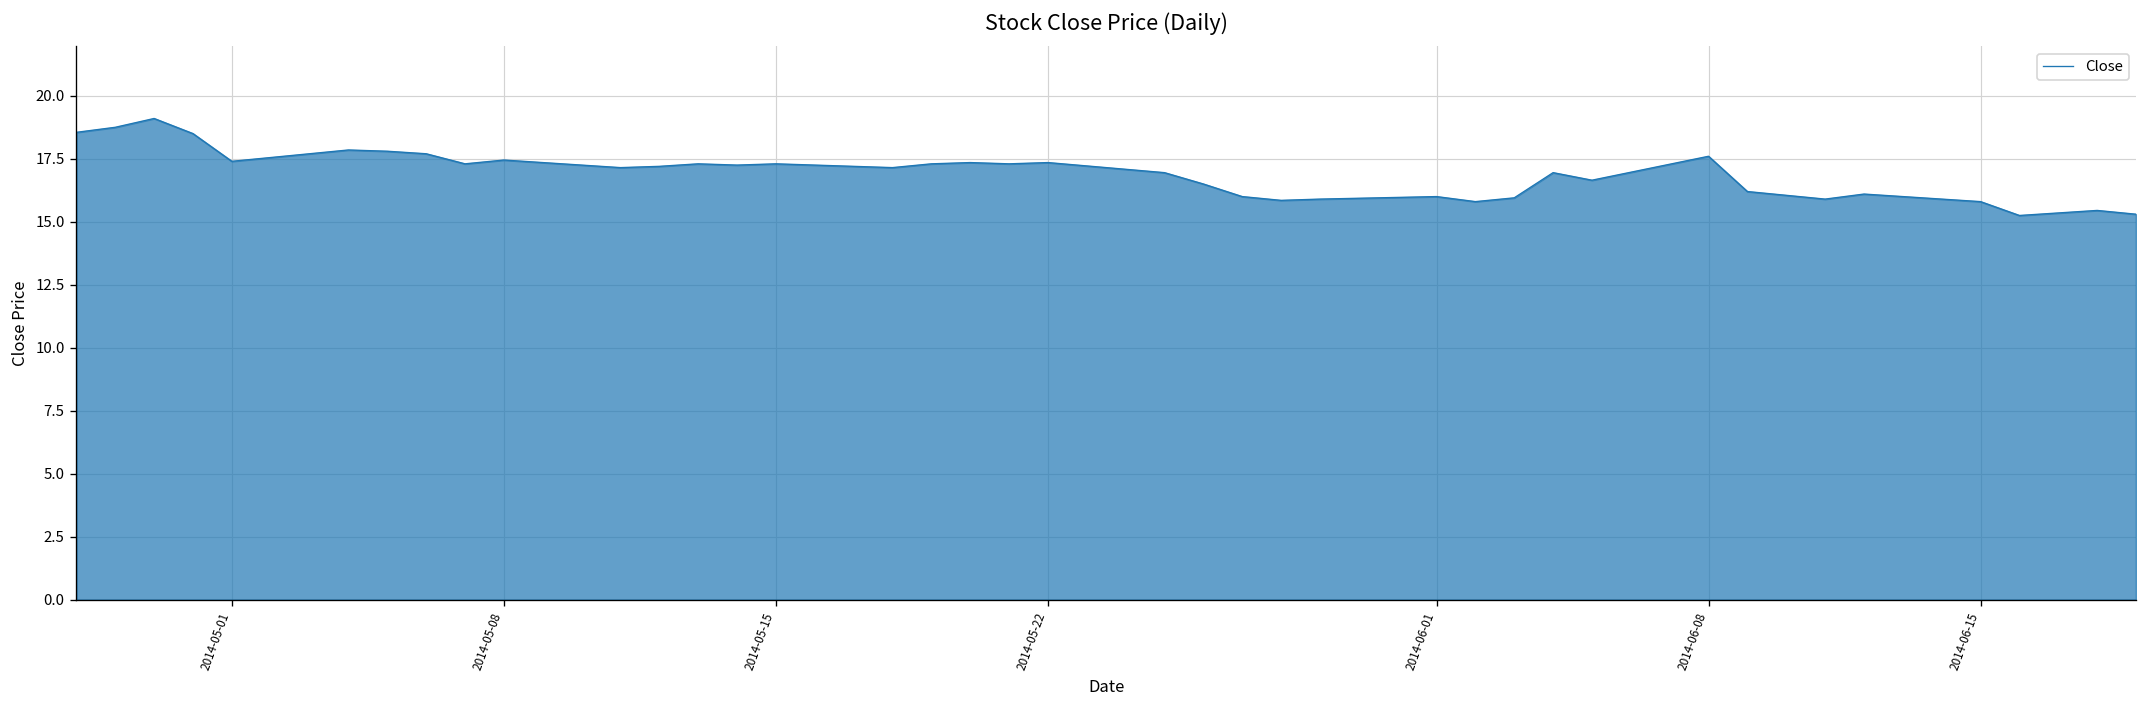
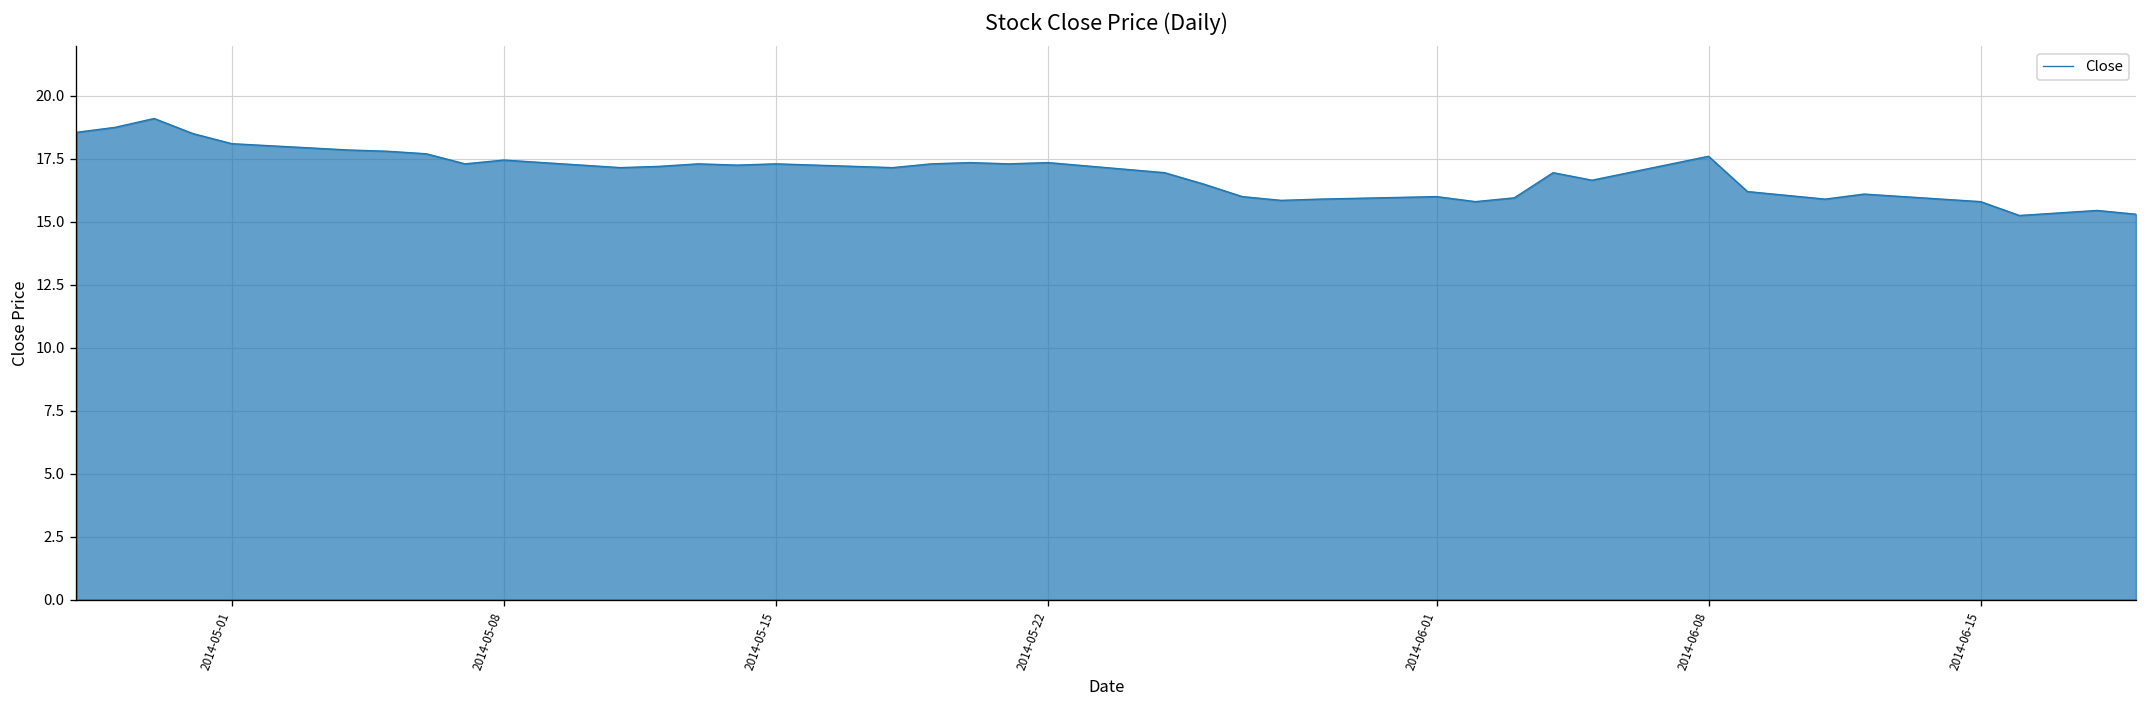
2014-05-01: 17.4 -> 18.1
